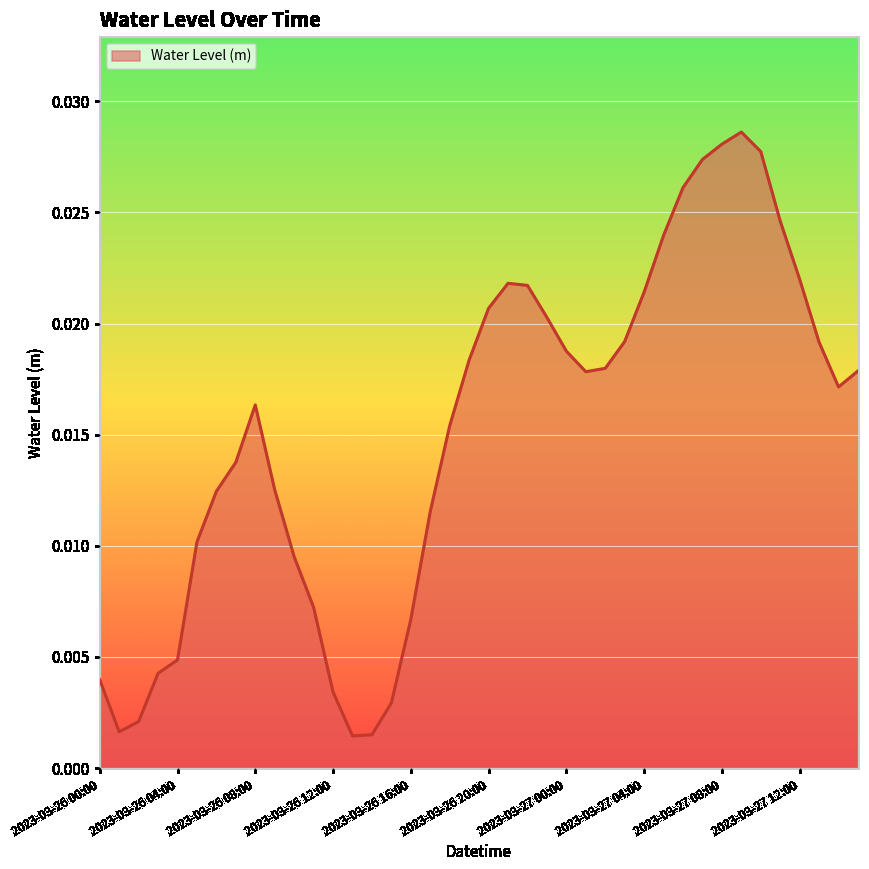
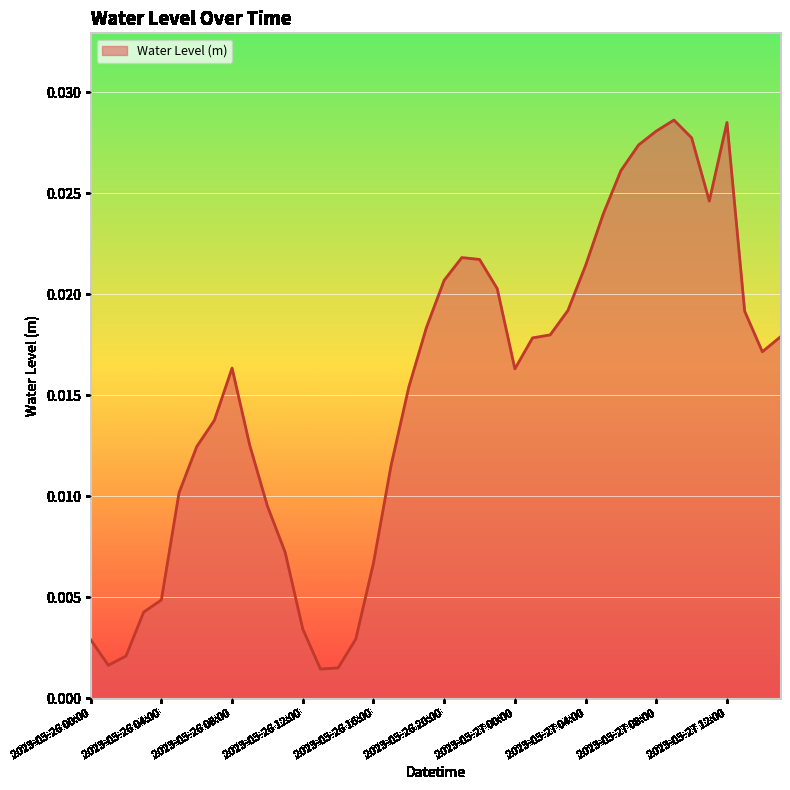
2023-03-26 00:00: 0.0040 -> 0.0029
2023-03-27 00:00: 0.0188 -> 0.0163
2023-03-27 12:00: 0.0220 -> 0.0285
